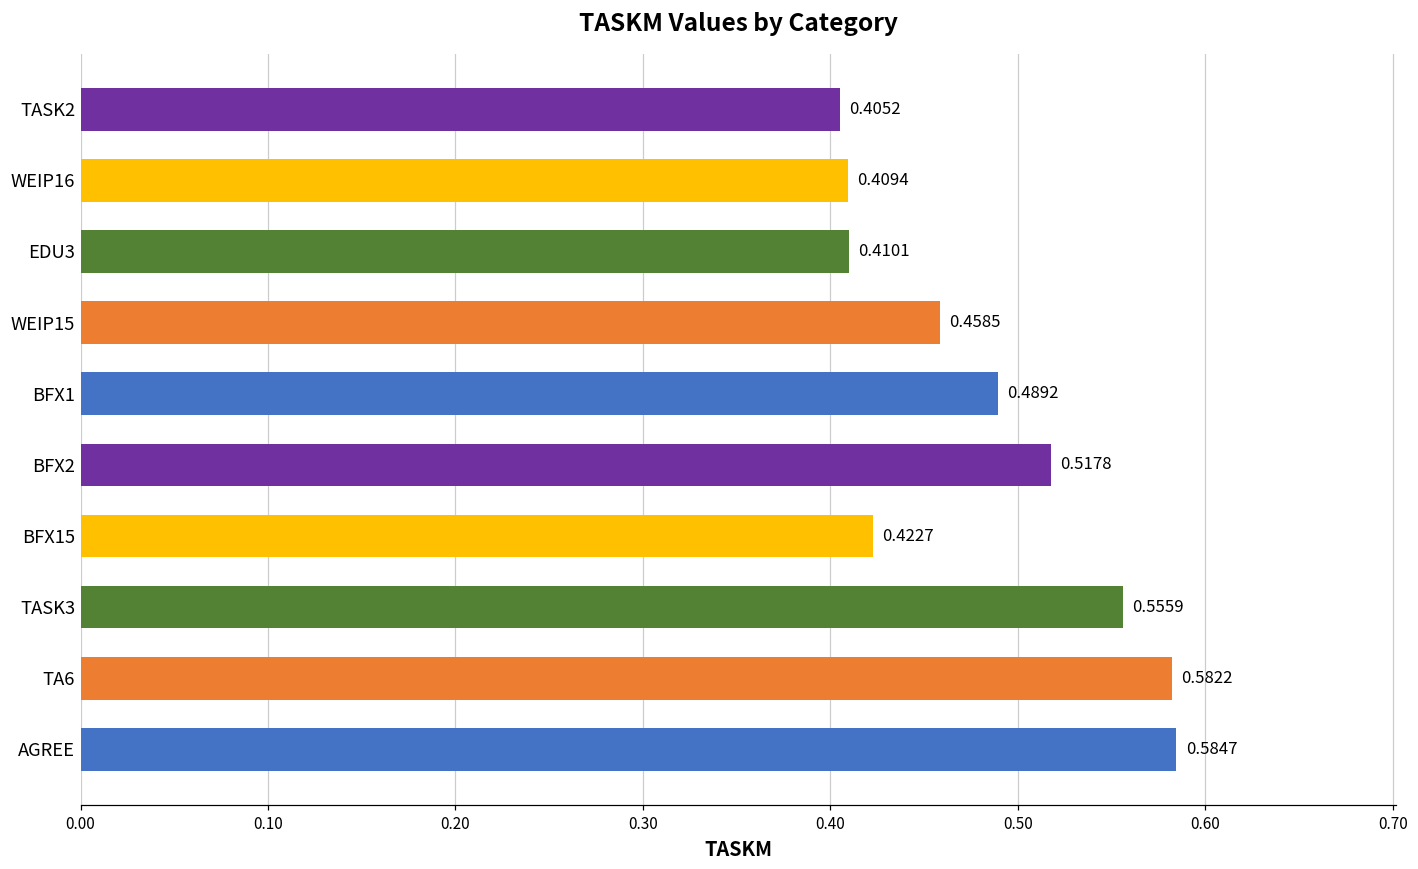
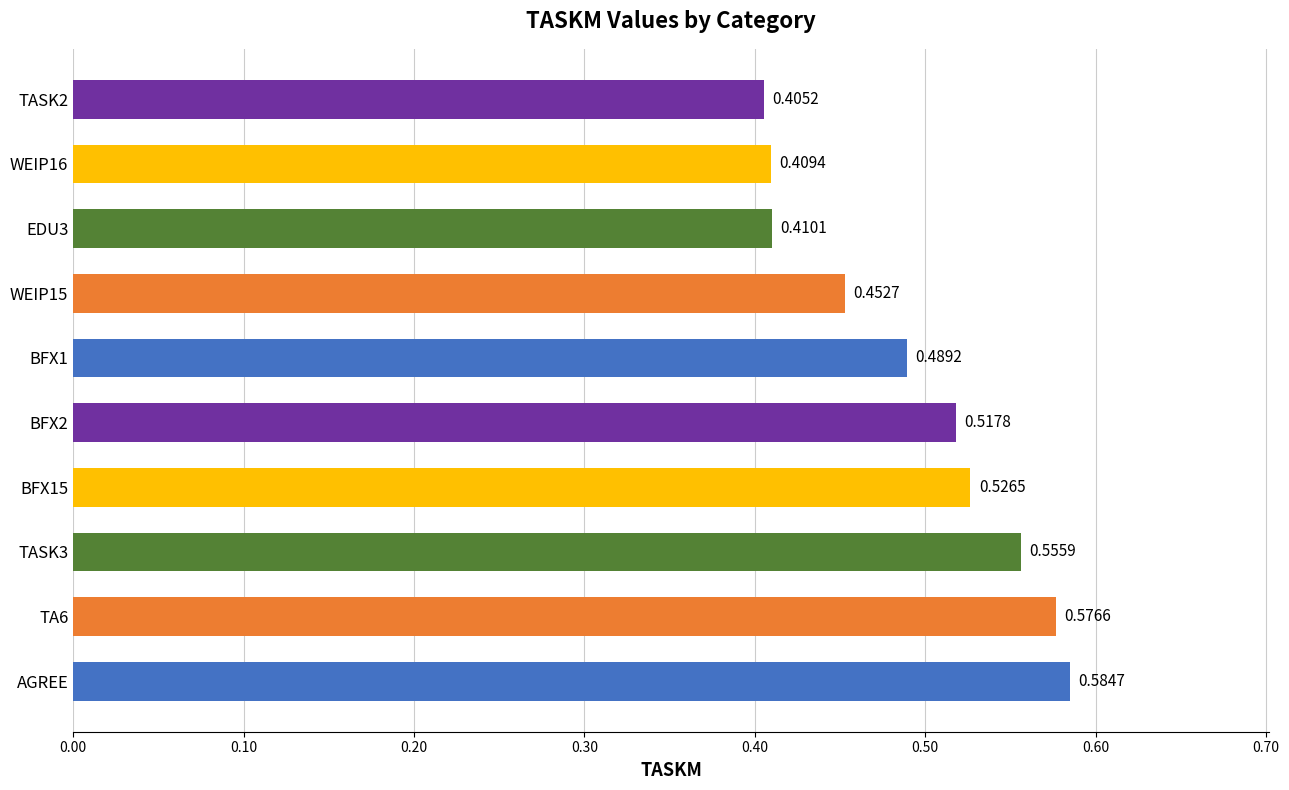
WEIP15: 0.4585 -> 0.4527
BFX15: 0.4227 -> 0.5265
TA6: 0.5822 -> 0.5766
